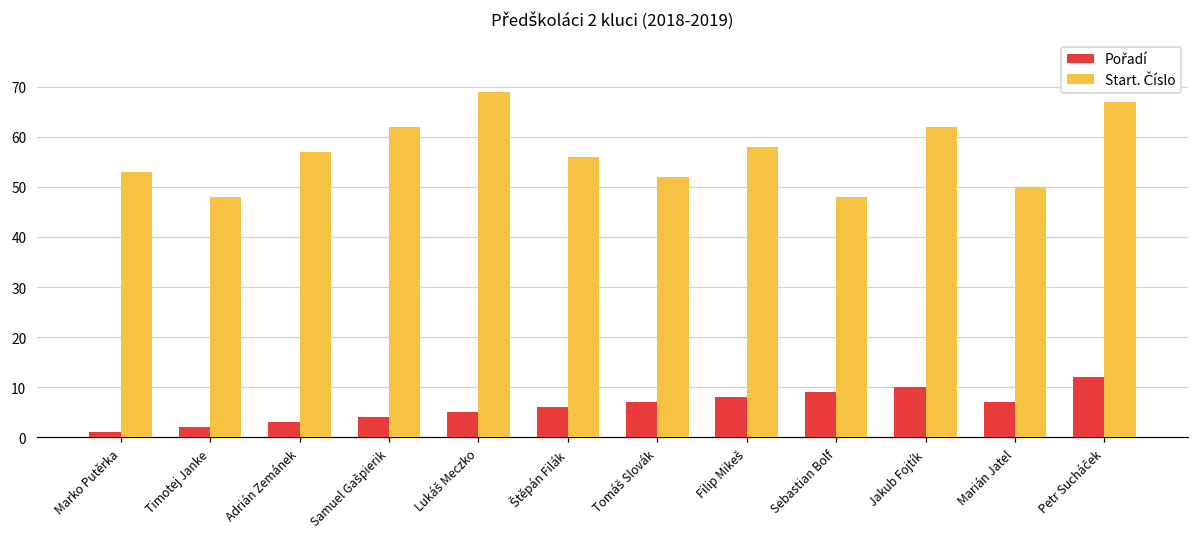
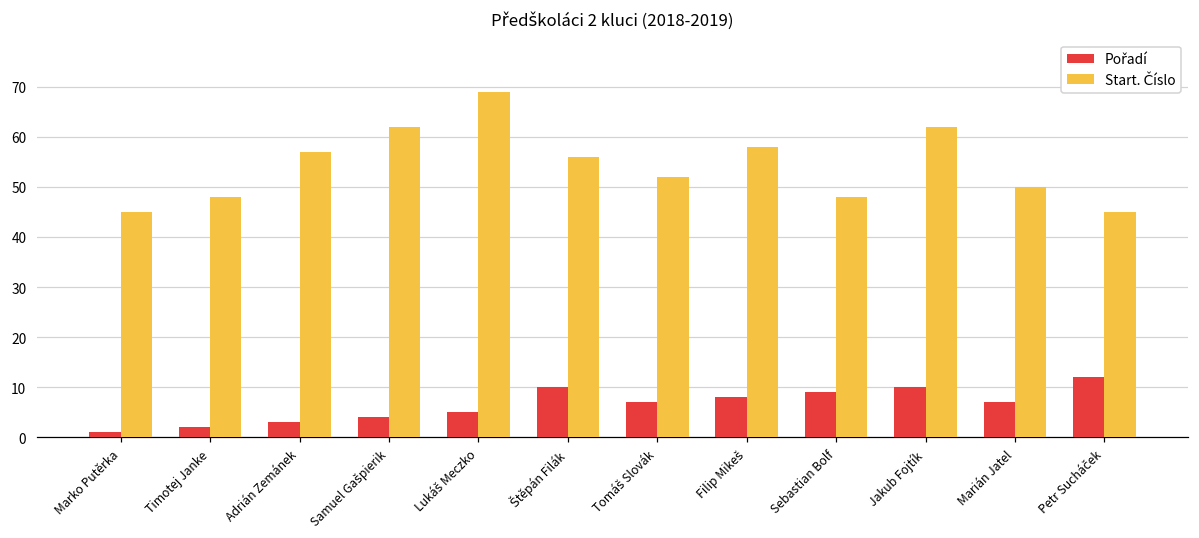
Start. Číslo, Marko Putěrka: 53 -> 45
Pořadí, Štěpán Filák: 6 -> 10
Start. Číslo, Petr Sucháček: 67 -> 45
